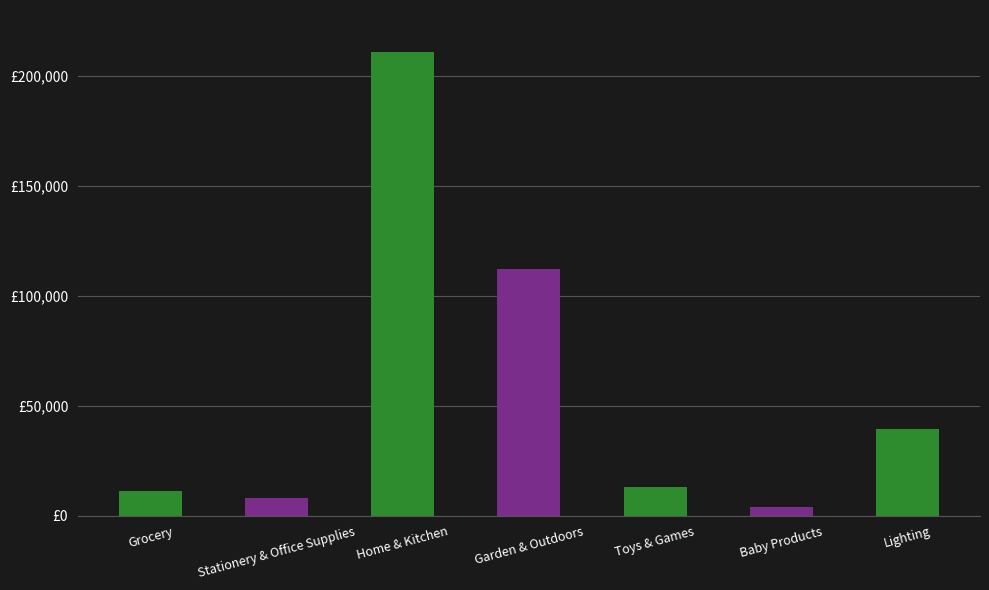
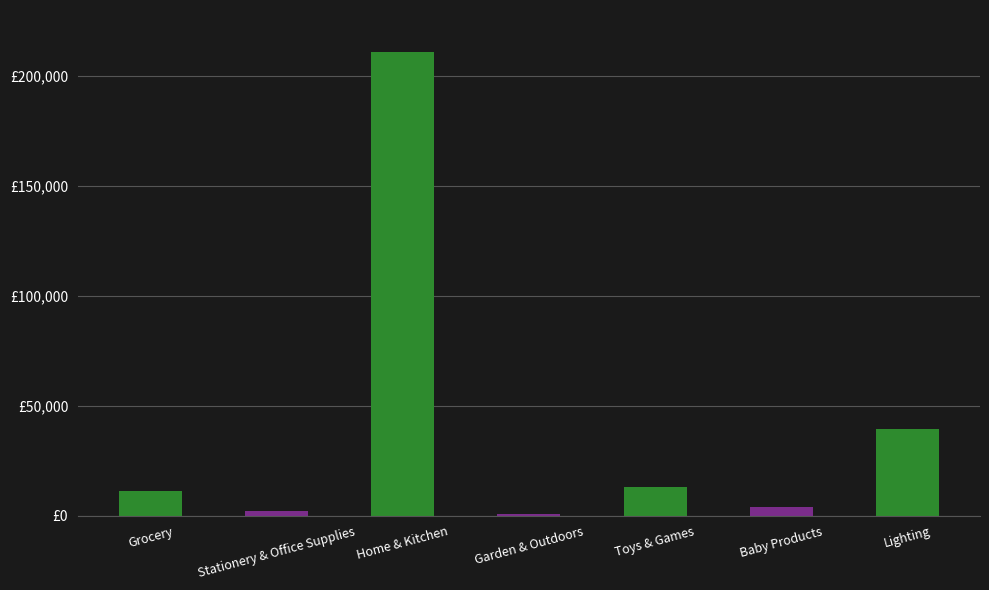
Stationery & Office Supplies: £8,000 -> £2,000
Garden & Outdoors: £112,000 -> £1,000
